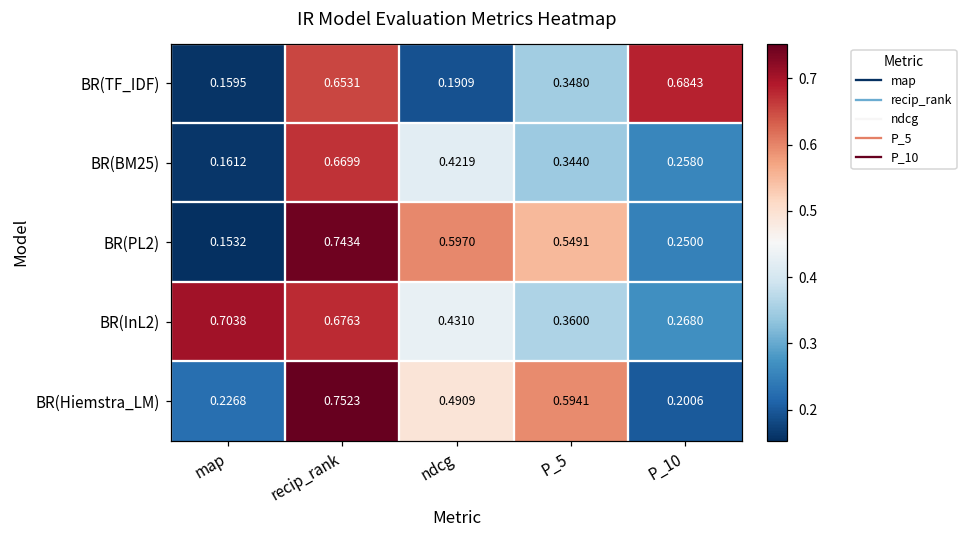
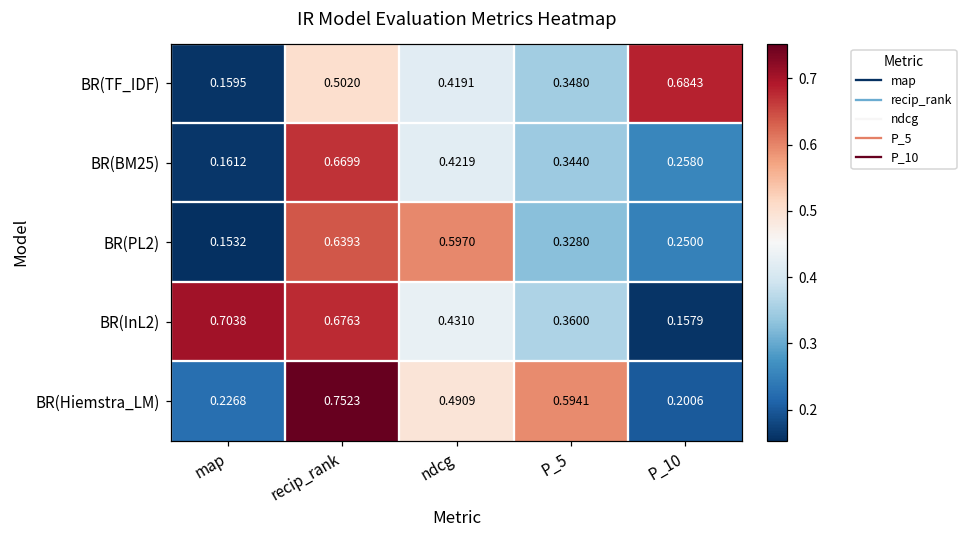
BR(TF_IDF), recip_rank: 0.6531 -> 0.5020
BR(TF_IDF), ndcg: 0.1909 -> 0.4191
BR(PL2), recip_rank: 0.7434 -> 0.6393
BR(PL2), P_5: 0.5491 -> 0.3280
BR(InL2), P_10: 0.2680 -> 0.1579
